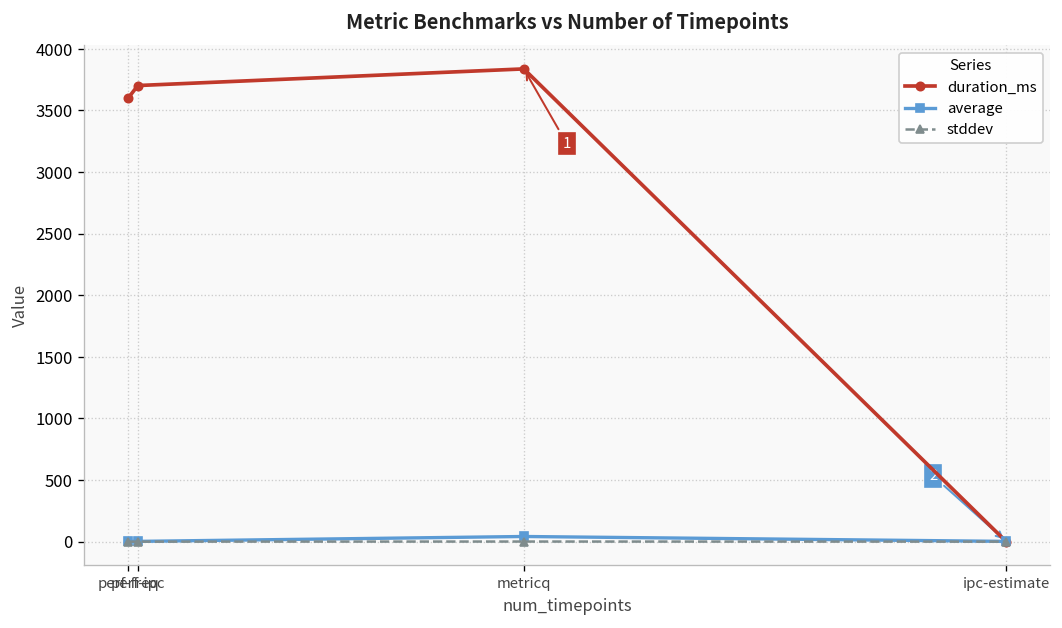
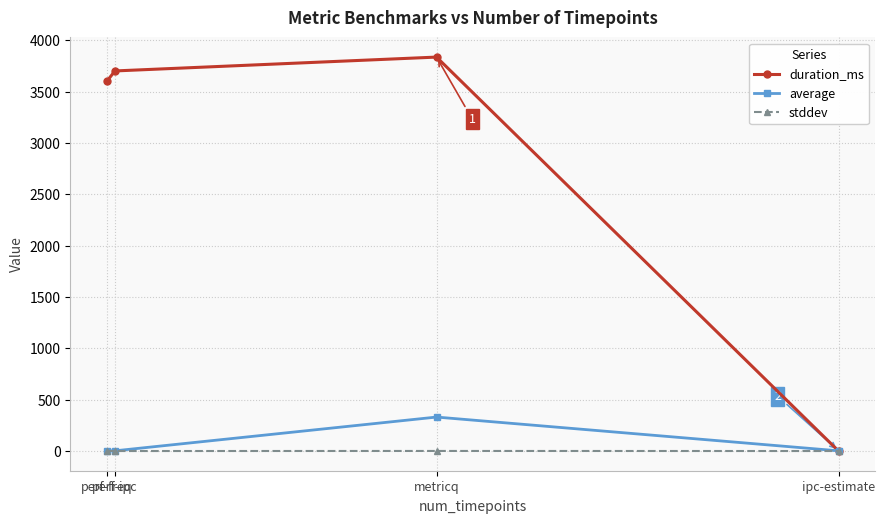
average, metricq: 40 -> 330
